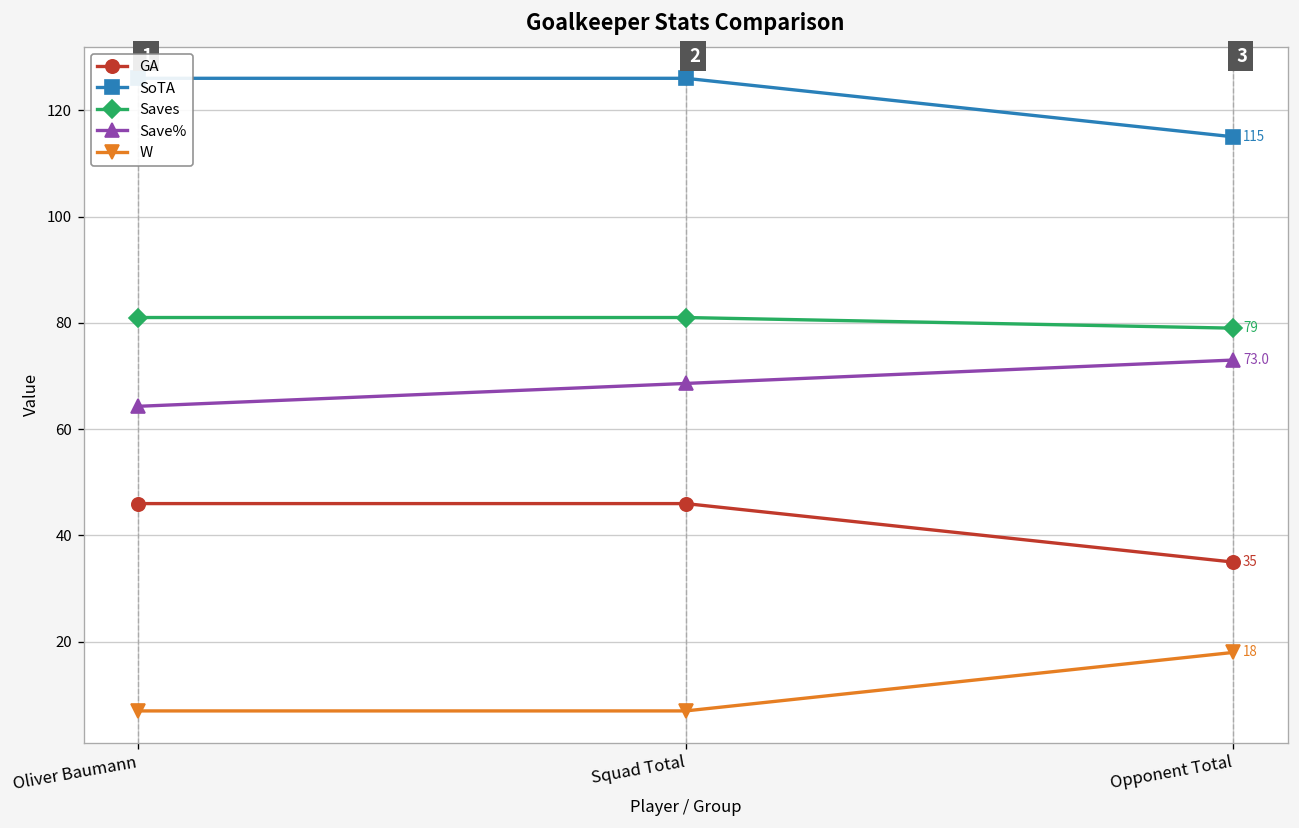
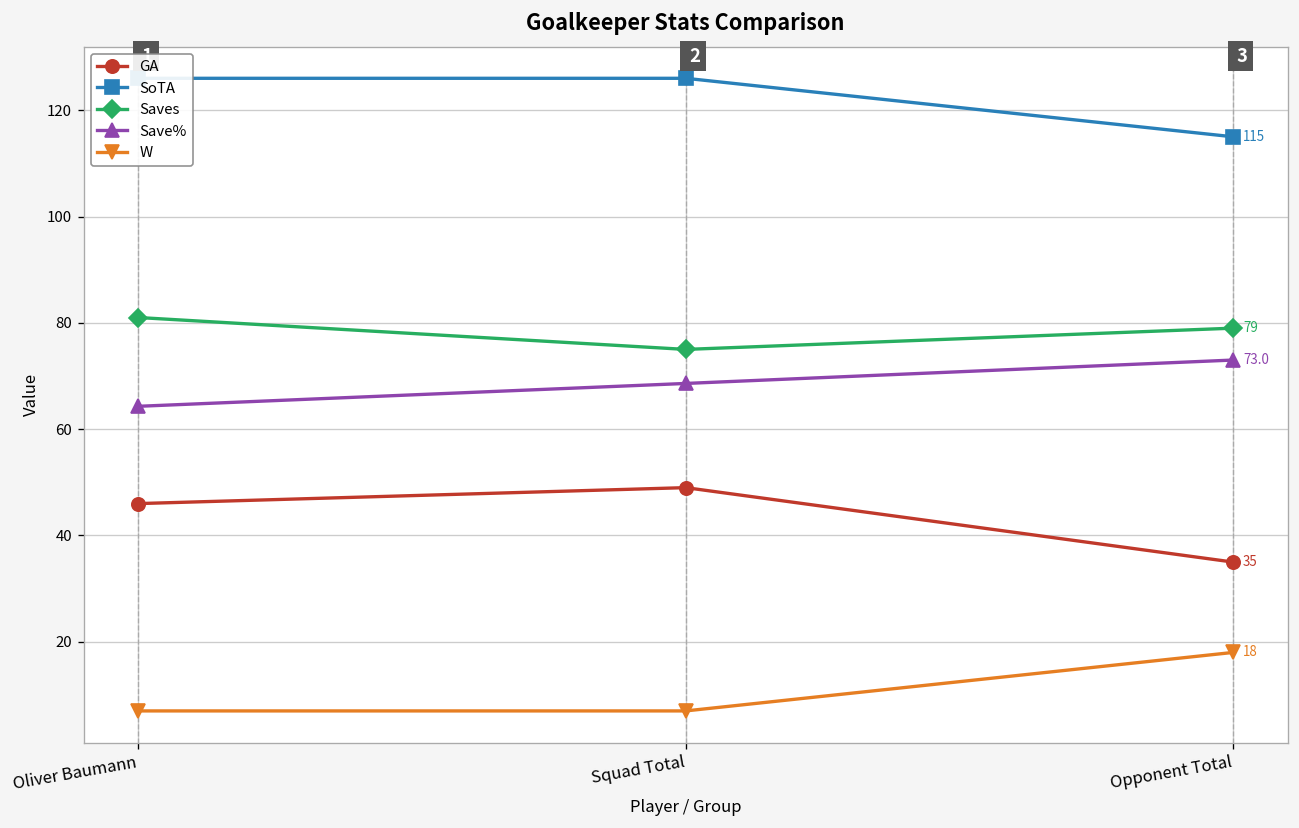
GA, Squad Total: 46 -> 49
Saves, Squad Total: 81 -> 75
